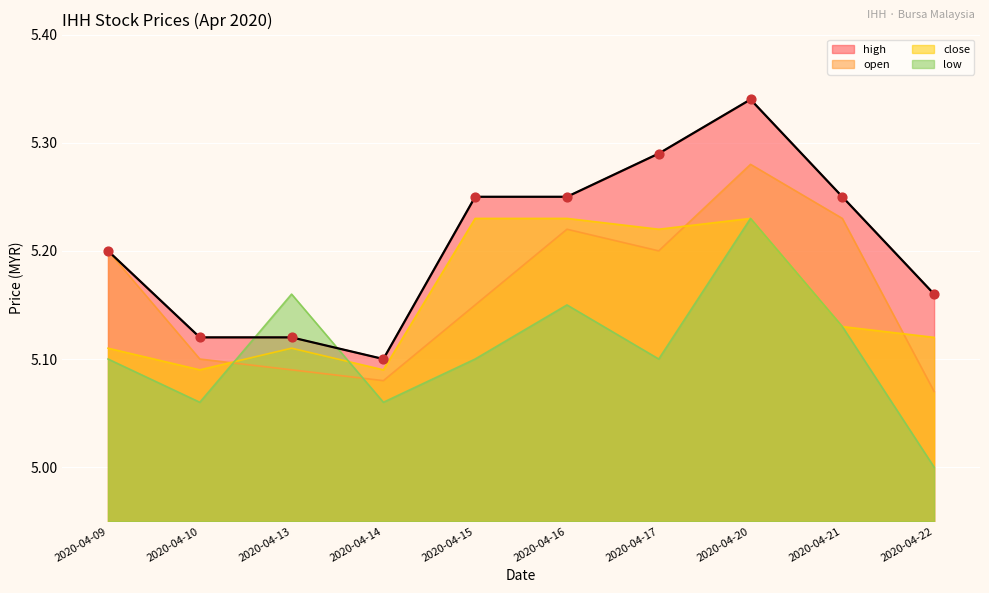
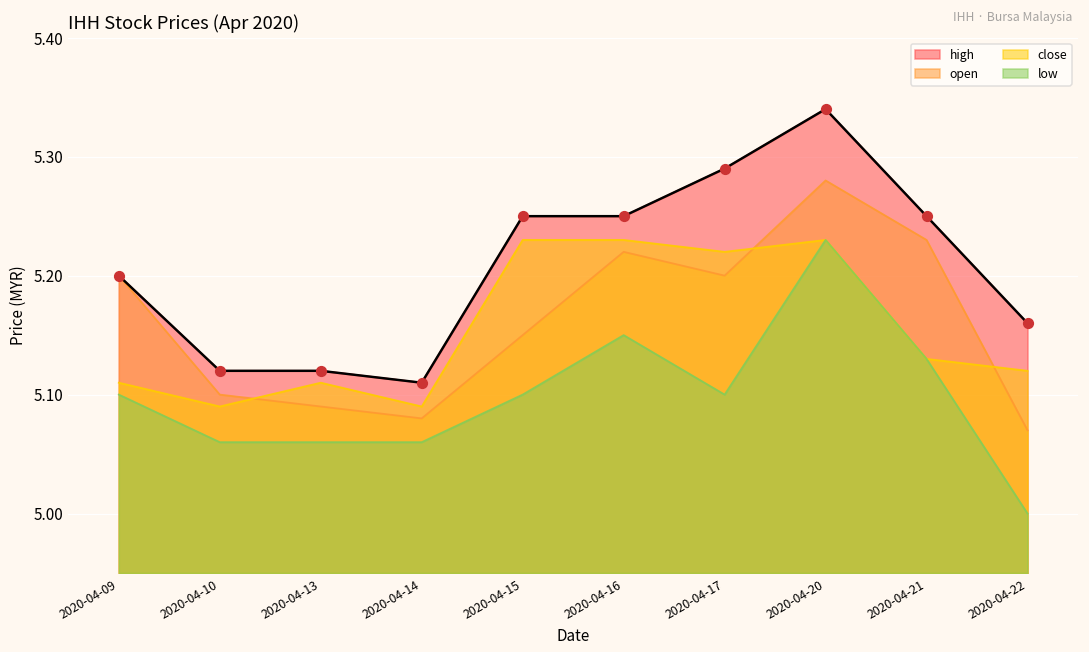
low, 2020-04-13: 5.16 -> 5.06
high, 2020-04-14: 5.10 -> 5.11
